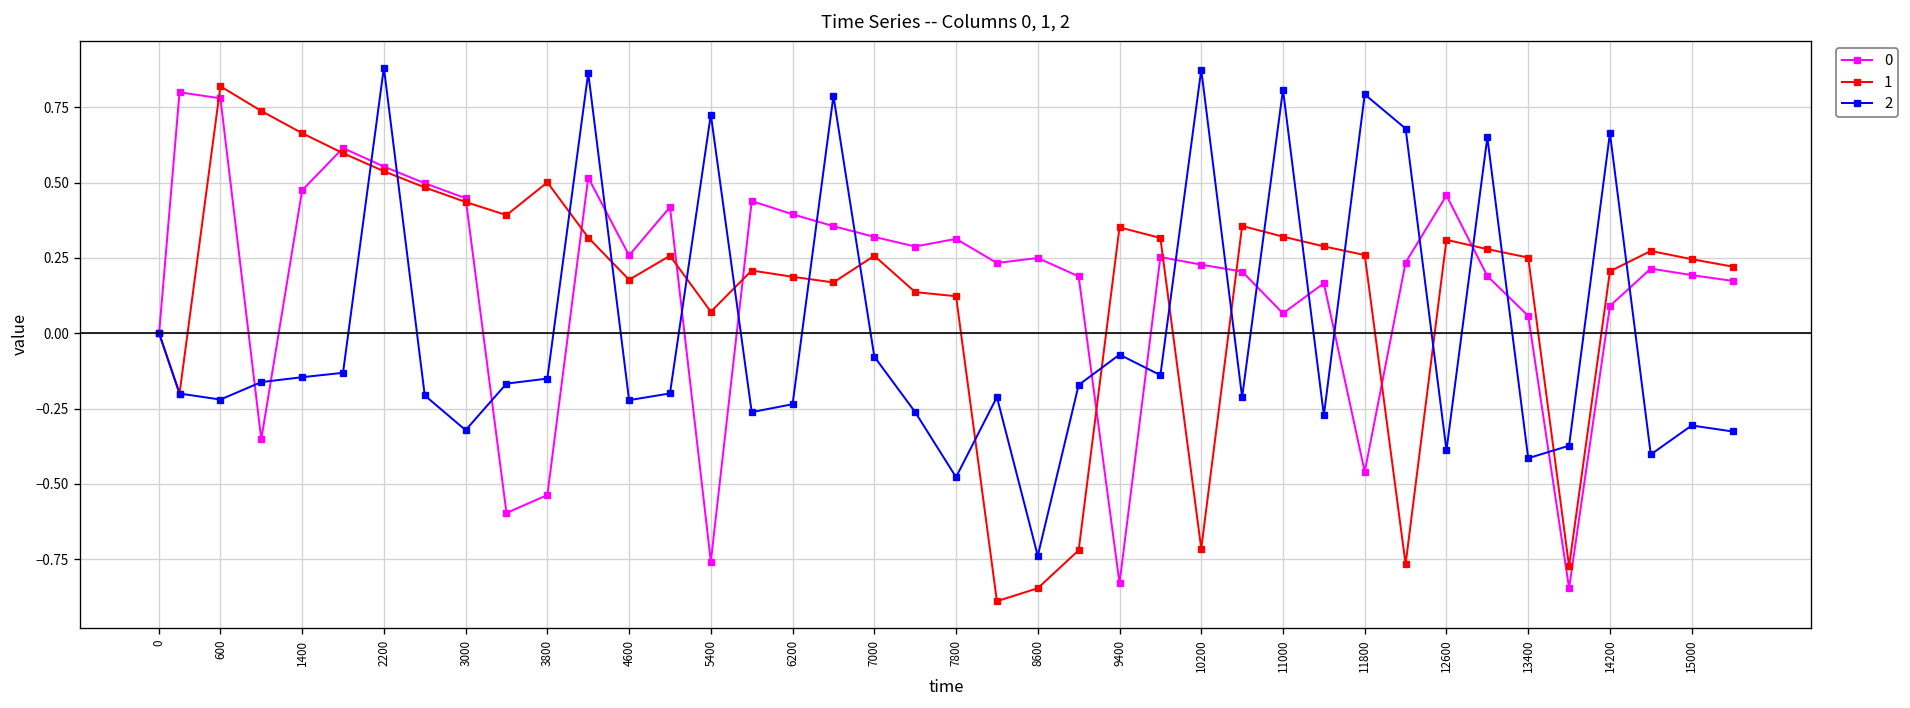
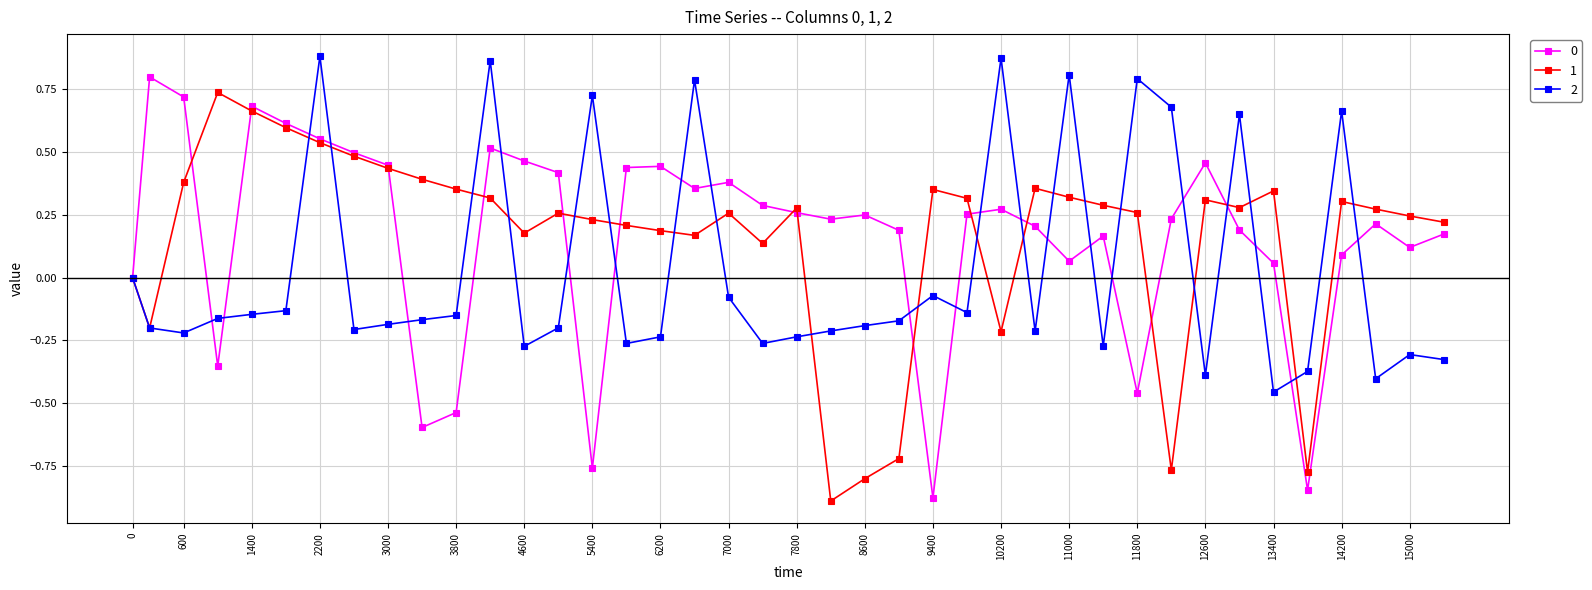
0, 600: 0.78 -> 0.72
1, 600: 0.82 -> 0.38
0, 1400: 0.47 -> 0.68
2, 3000: -0.32 -> -0.19
1, 3800: 0.50 -> 0.35
0, 4600: 0.26 -> 0.47
2, 4600: -0.22 -> -0.27
1, 5400: 0.07 -> 0.23
0, 6200: 0.40 -> 0.44
0, 7000: 0.32 -> 0.38
0, 7800: 0.31 -> 0.26
1, 7800: 0.12 -> 0.28
2, 7800: -0.48 -> -0.24
1, 8600: -0.85 -> -0.80
2, 8600: -0.74 -> -0.19
0, 9400: -0.83 -> -0.88
0, 10200: 0.23 -> 0.27
1, 10200: -0.72 -> -0.21
1, 13400: 0.25 -> 0.35
2, 13400: -0.41 -> -0.46
1, 14200: 0.21 -> 0.30
0, 15000: 0.19 -> 0.12
